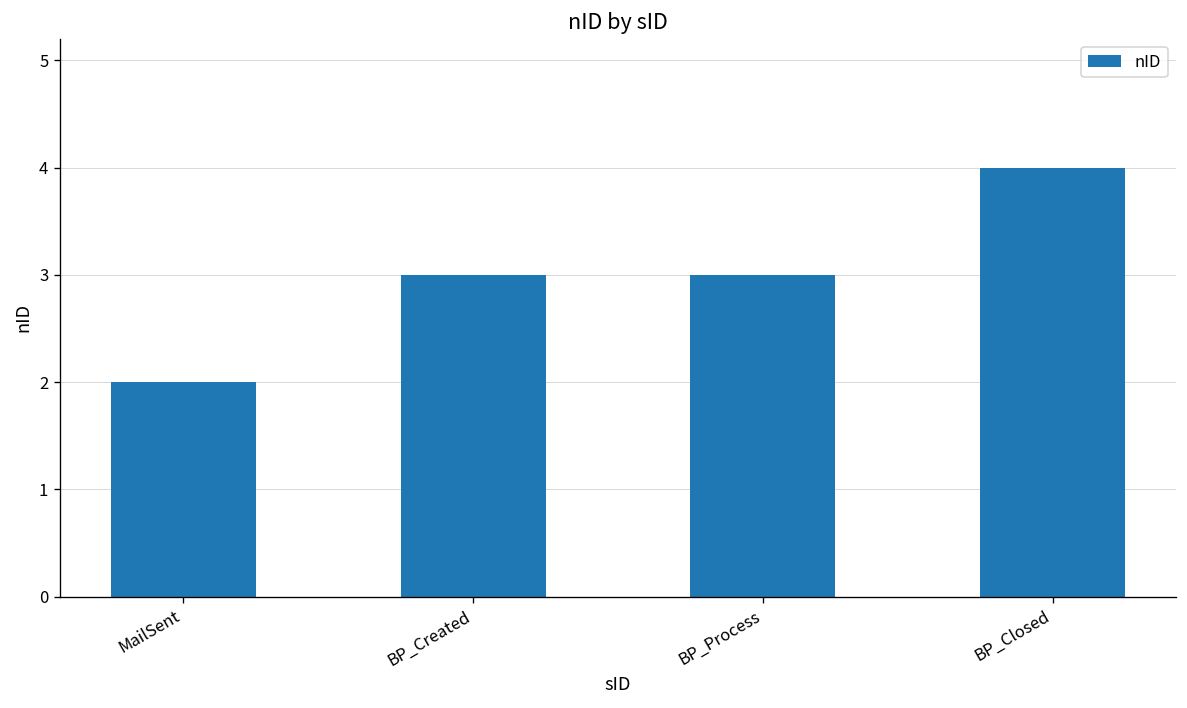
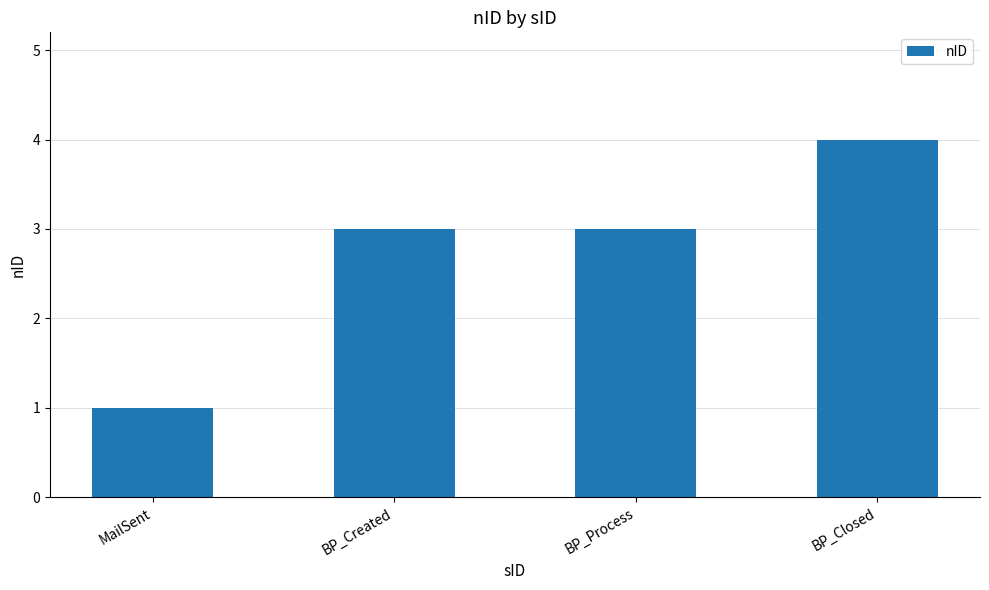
MailSent: 2 -> 1
